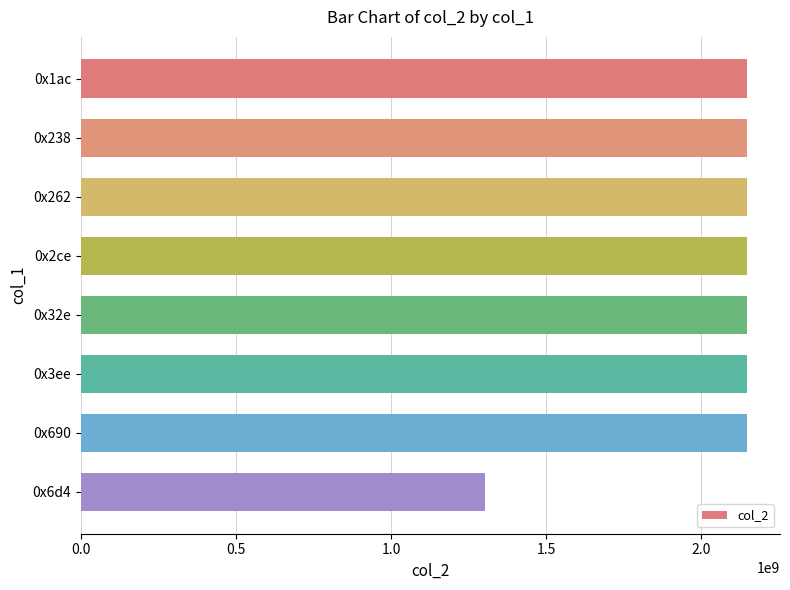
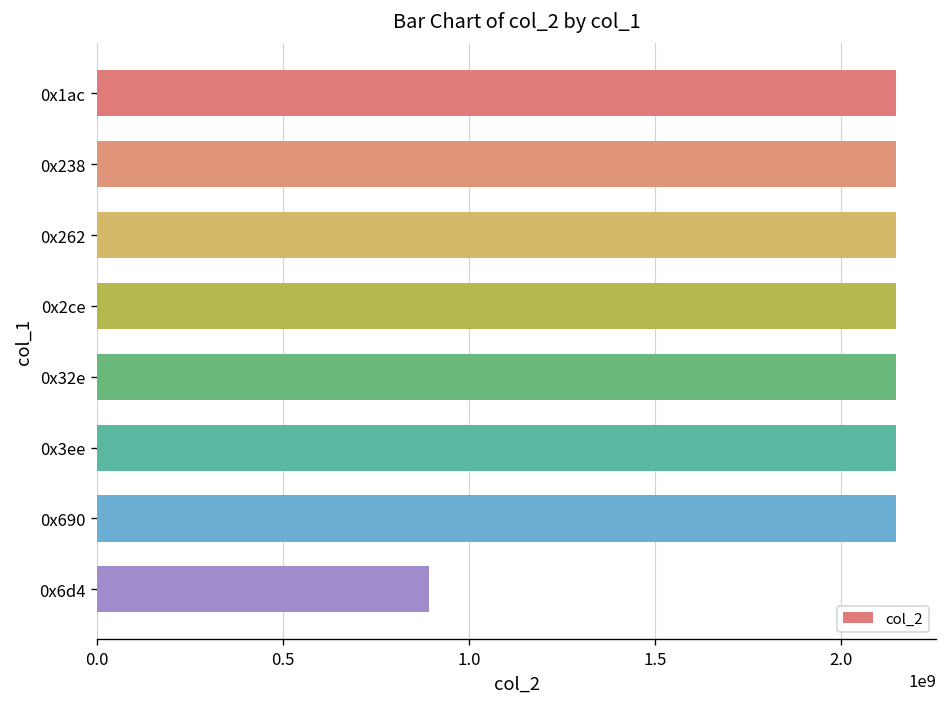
0x6d4: 1300000000 -> 890000000
